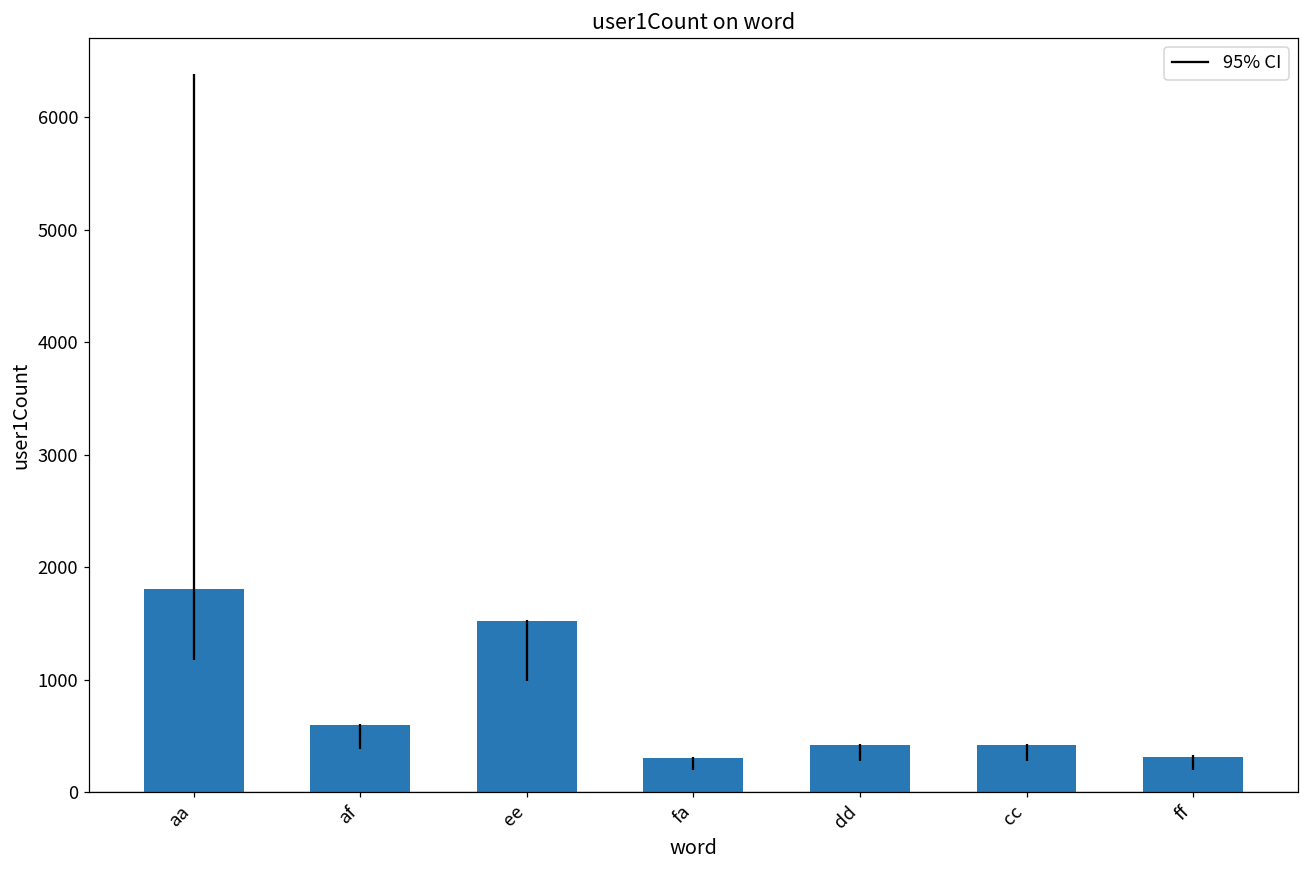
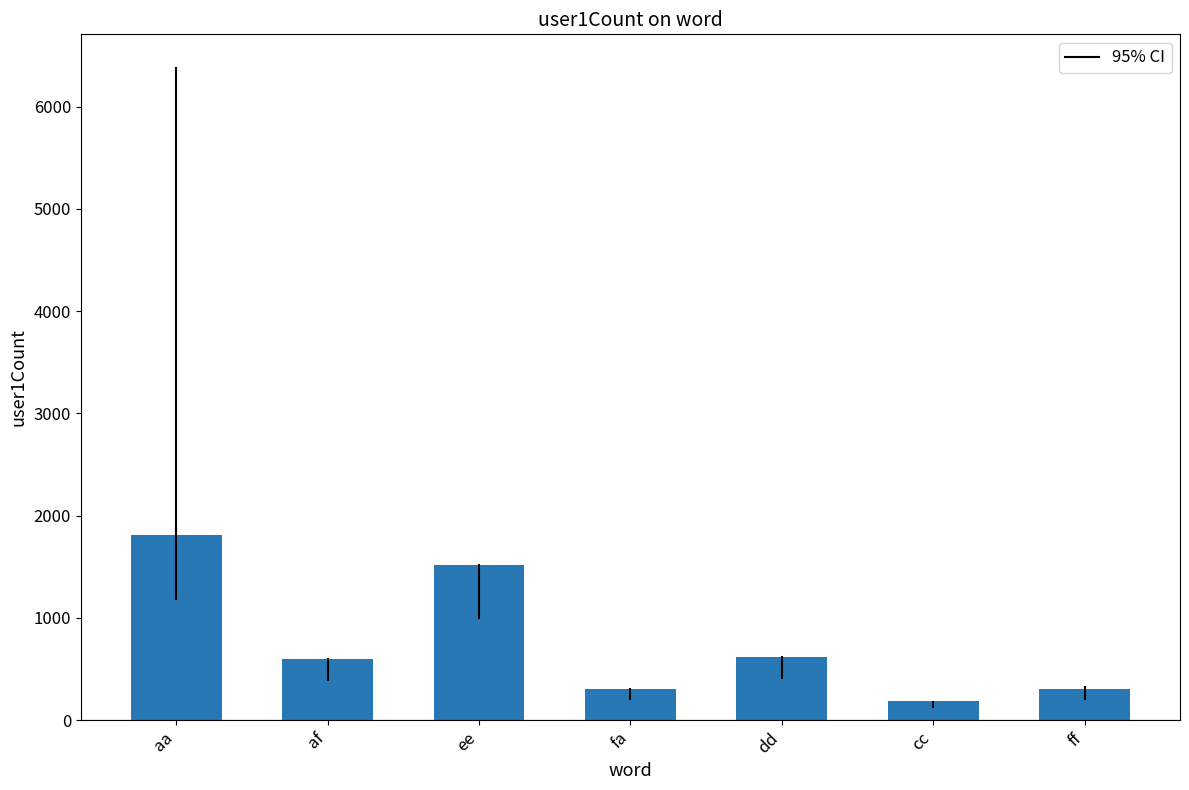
dd: 420 -> 620
cc: 420 -> 180
